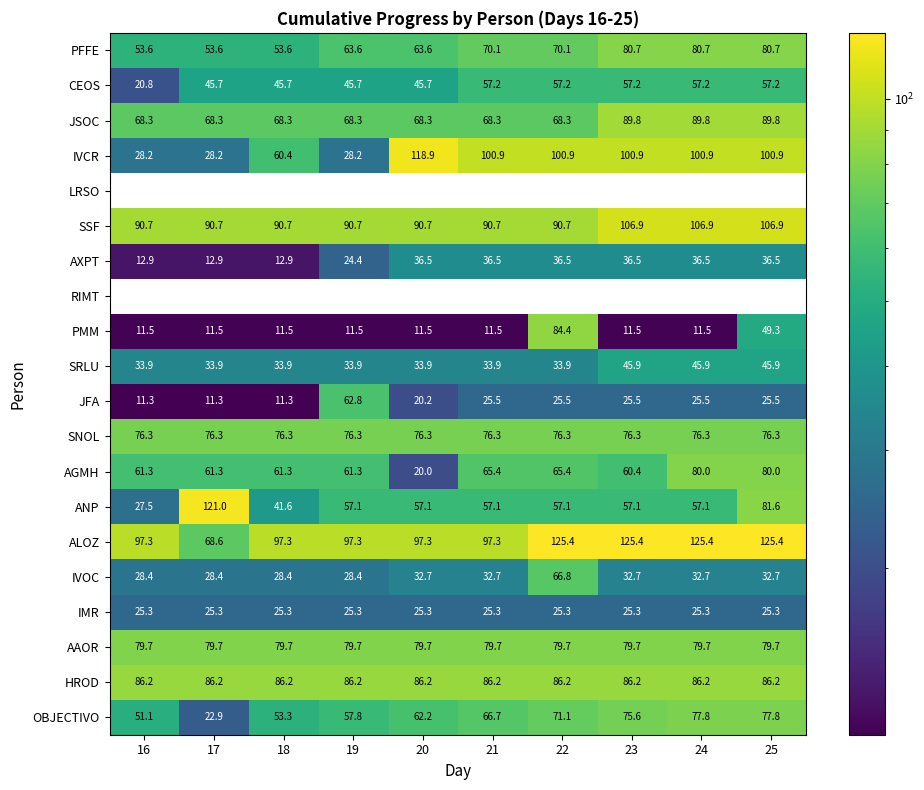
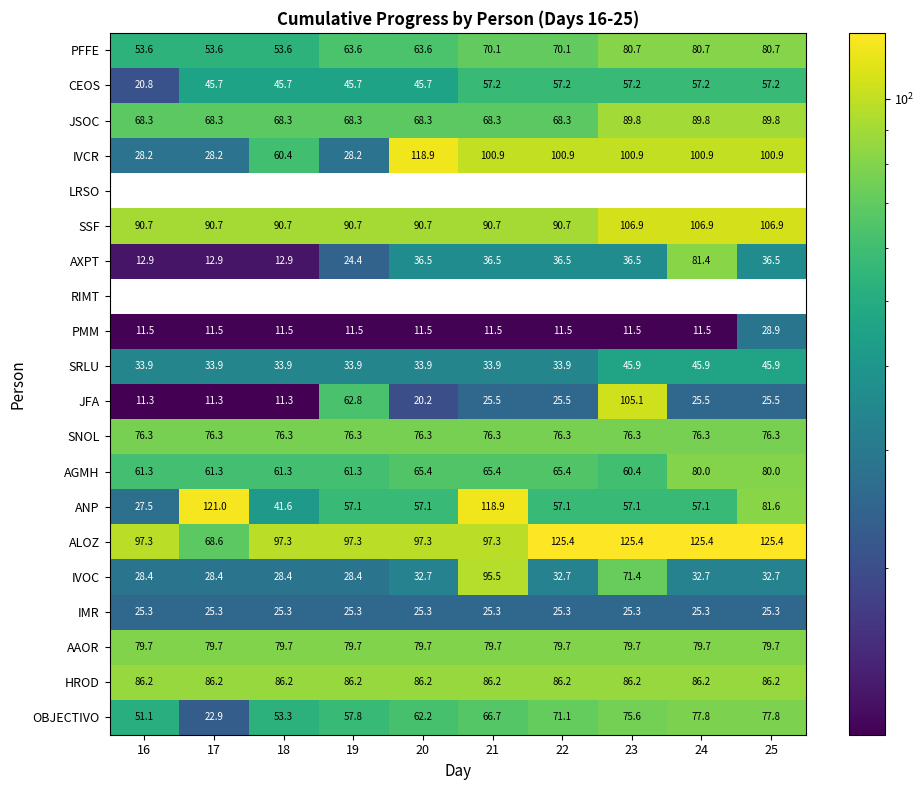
AXPT, 24: 36.5 -> 81.4
PMM, 22: 84.4 -> 11.5
PMM, 25: 49.3 -> 28.9
JFA, 23: 25.5 -> 105.1
AGMH, 20: 20.0 -> 65.4
ANP, 21: 57.1 -> 118.9
IVOC, 21: 32.7 -> 95.5
IVOC, 22: 66.8 -> 32.7
IVOC, 23: 32.7 -> 71.4
